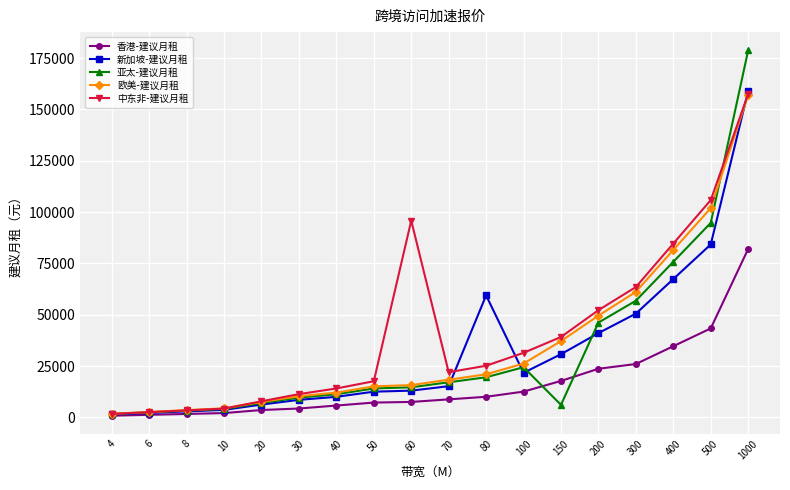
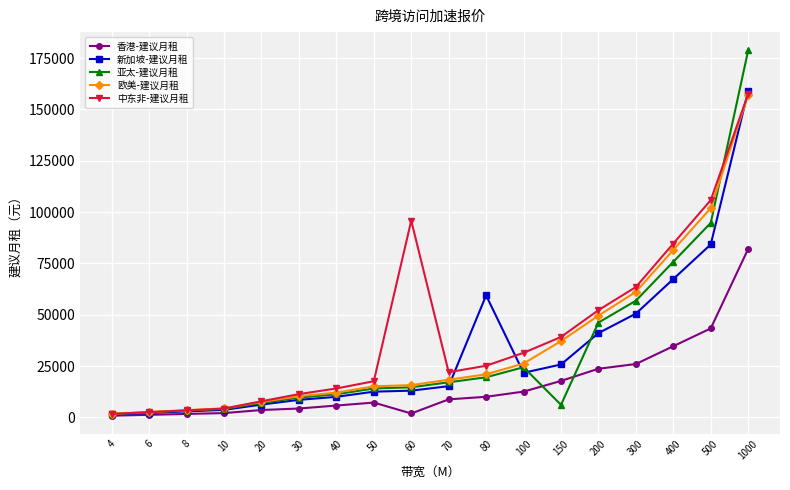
香港-建议月租, 60: 8000 -> 2000
新加坡-建议月租, 150: 31000 -> 26000
